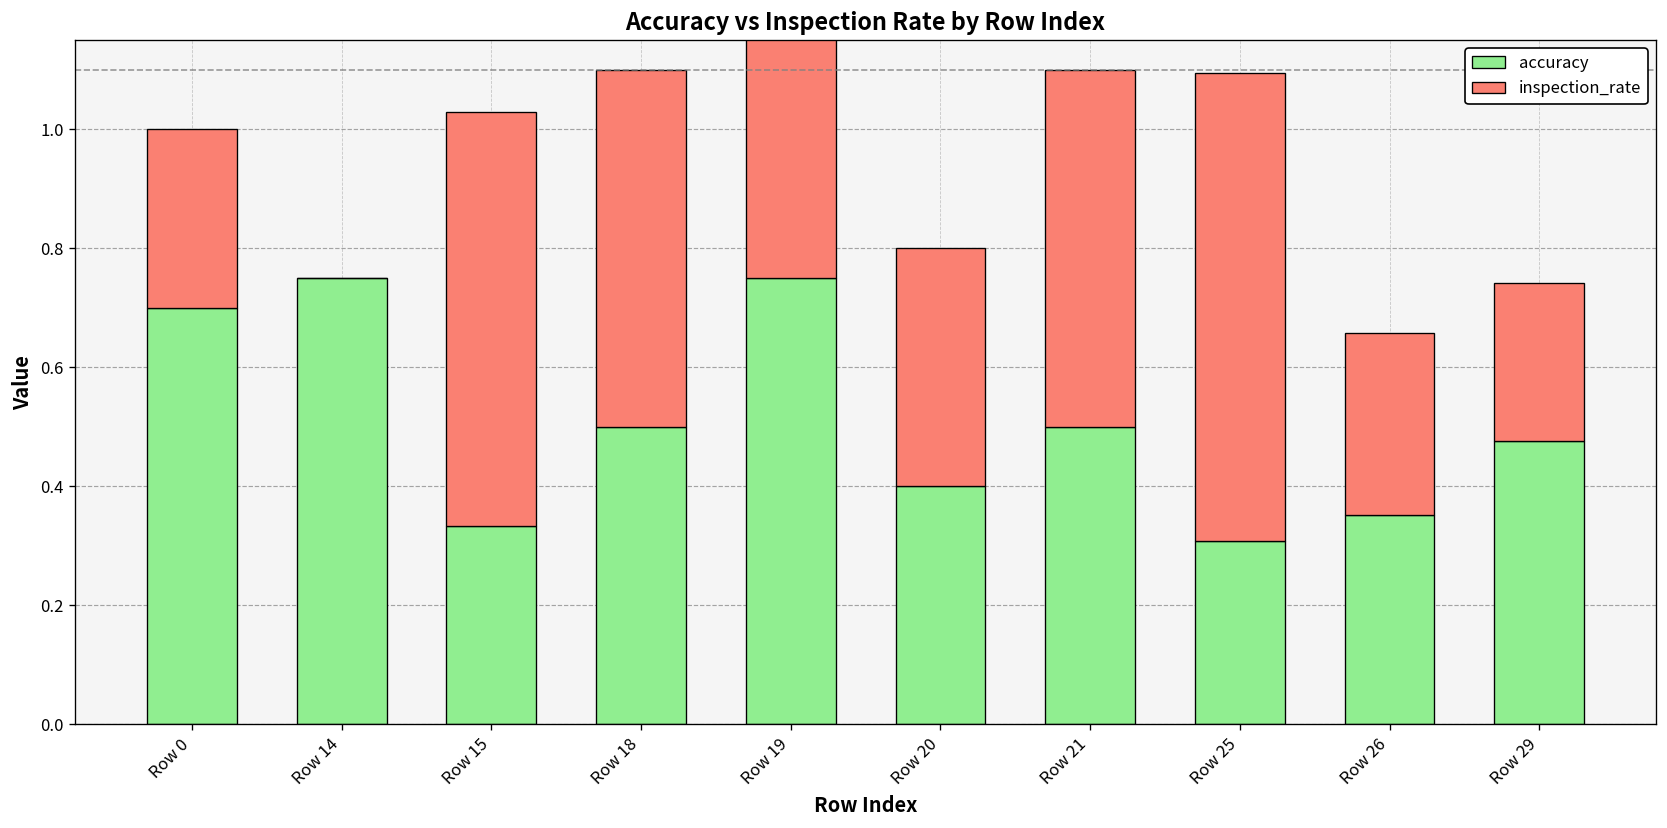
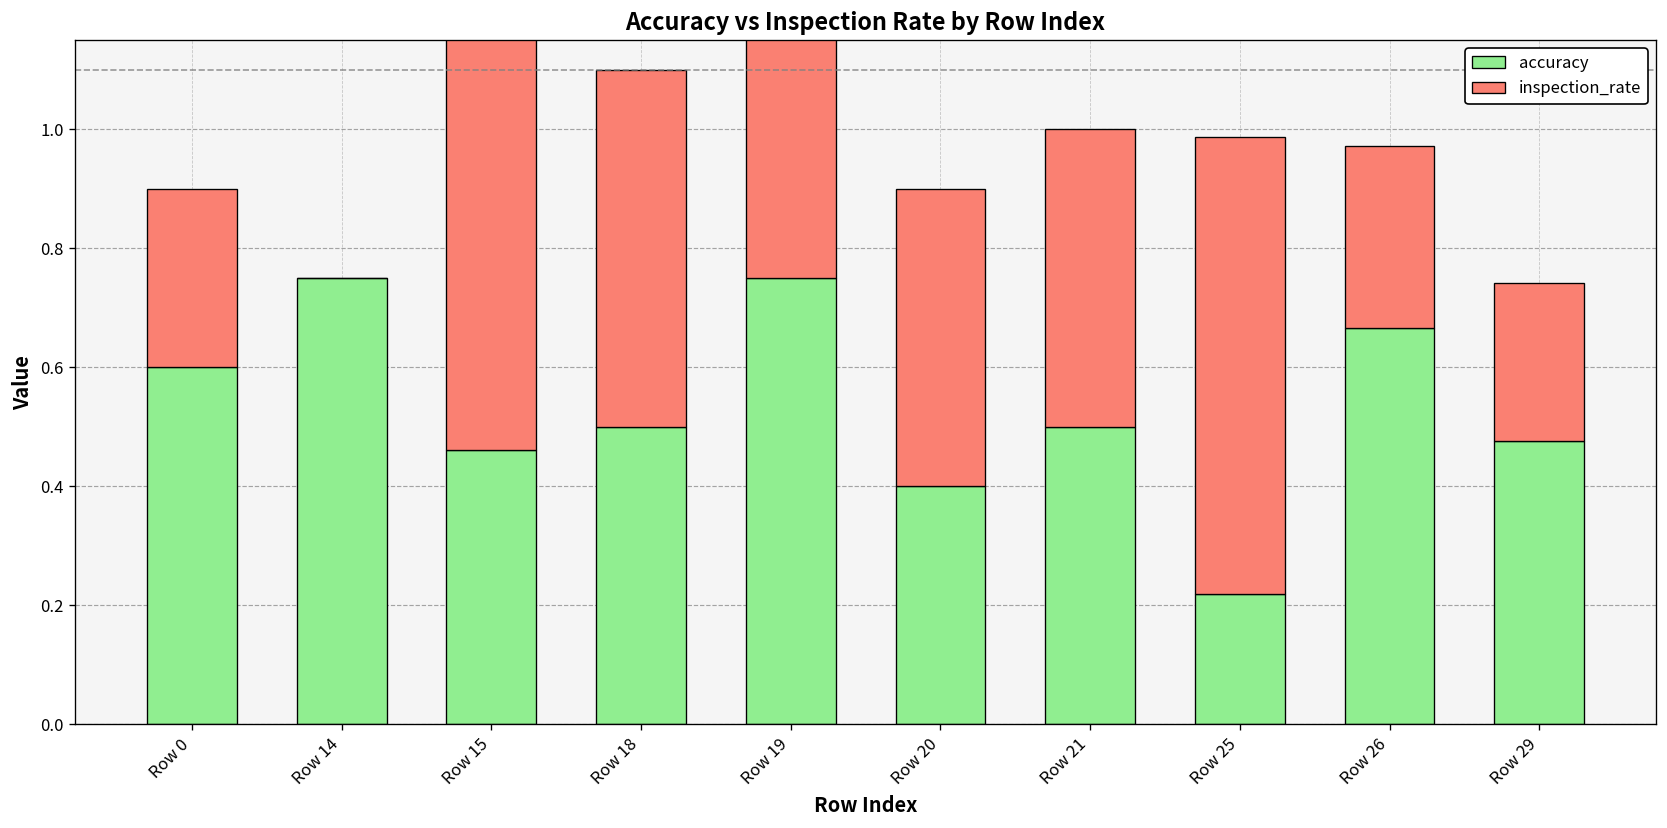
accuracy, Row 0: 0.7 -> 0.6
accuracy, Row 15: 0.33 -> 0.46
inspection_rate, Row 20: 0.4 -> 0.5
inspection_rate, Row 21: 0.6 -> 0.5
accuracy, Row 25: 0.31 -> 0.22
inspection_rate, Row 25: 0.79 -> 0.77
accuracy, Row 26: 0.35 -> 0.67
